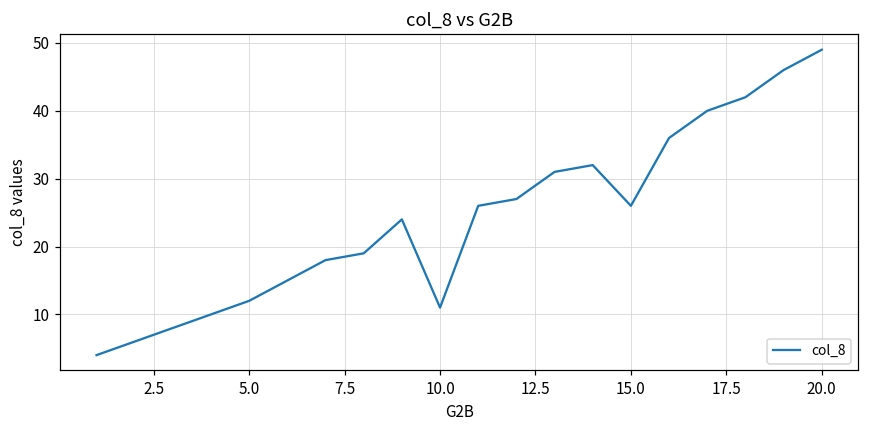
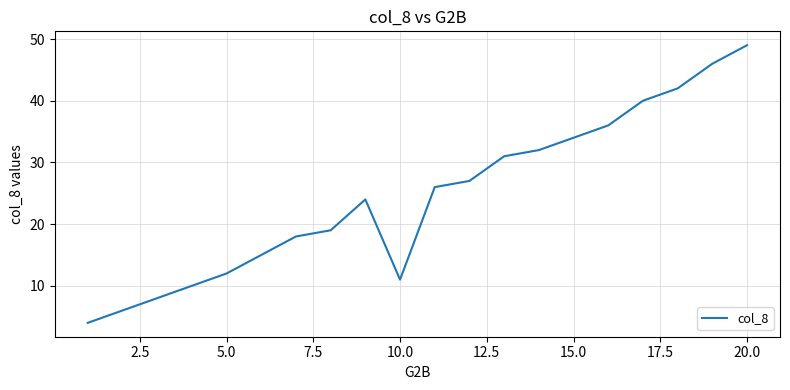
15.0: 26 -> 34
